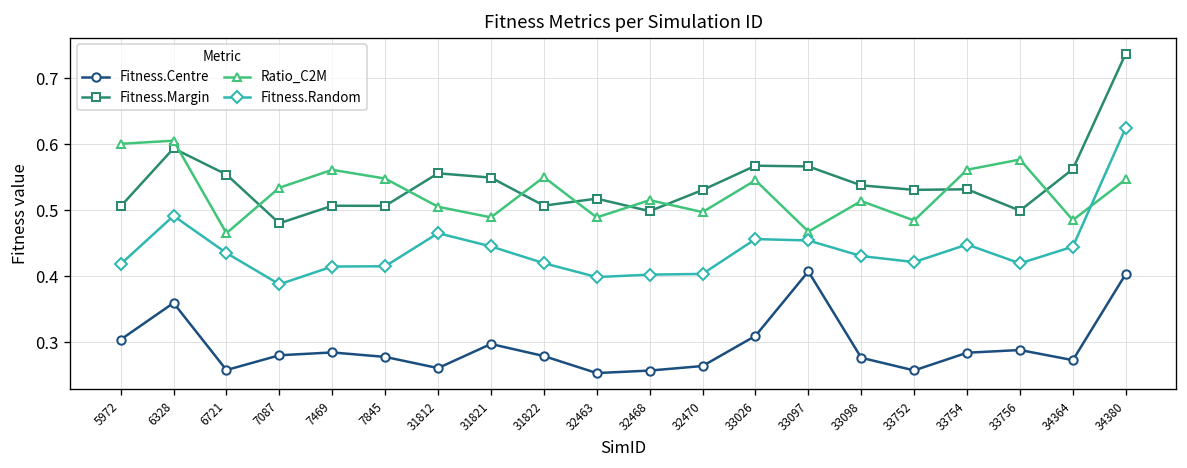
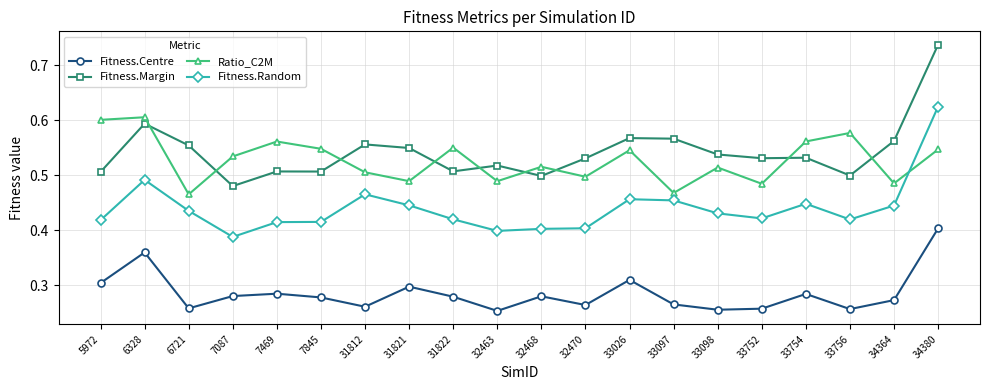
Fitness.Centre, 32468: 0.26 -> 0.28
Fitness.Centre, 33097: 0.41 -> 0.26
Fitness.Centre, 33098: 0.28 -> 0.26
Fitness.Centre, 33756: 0.29 -> 0.26
